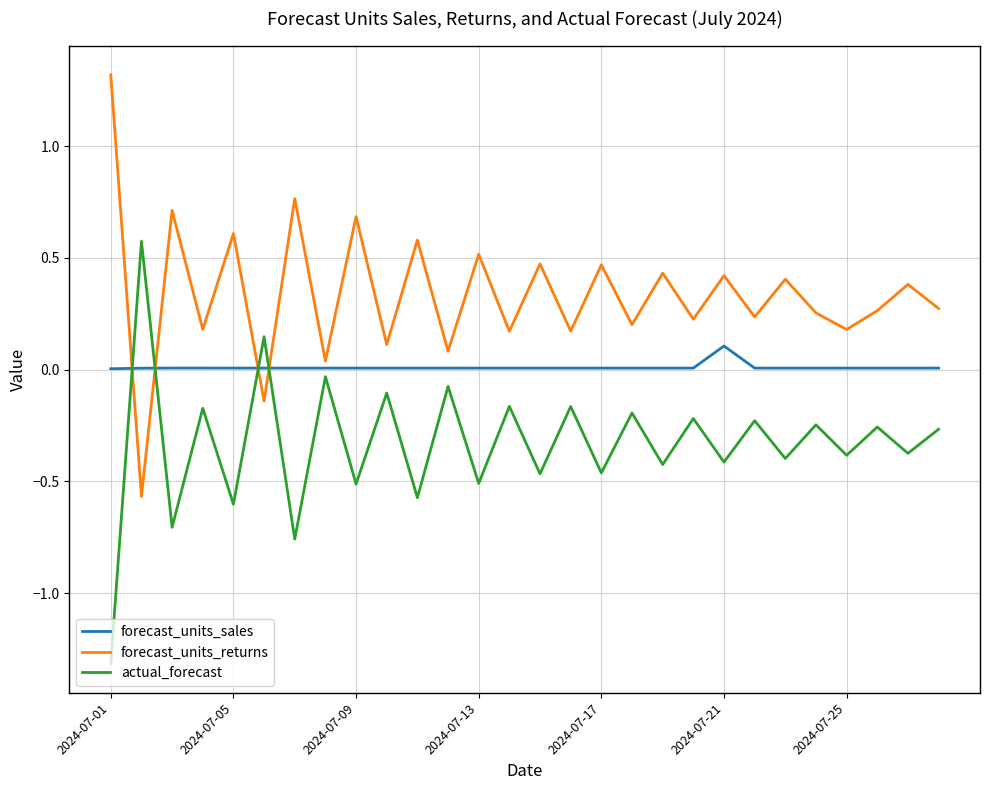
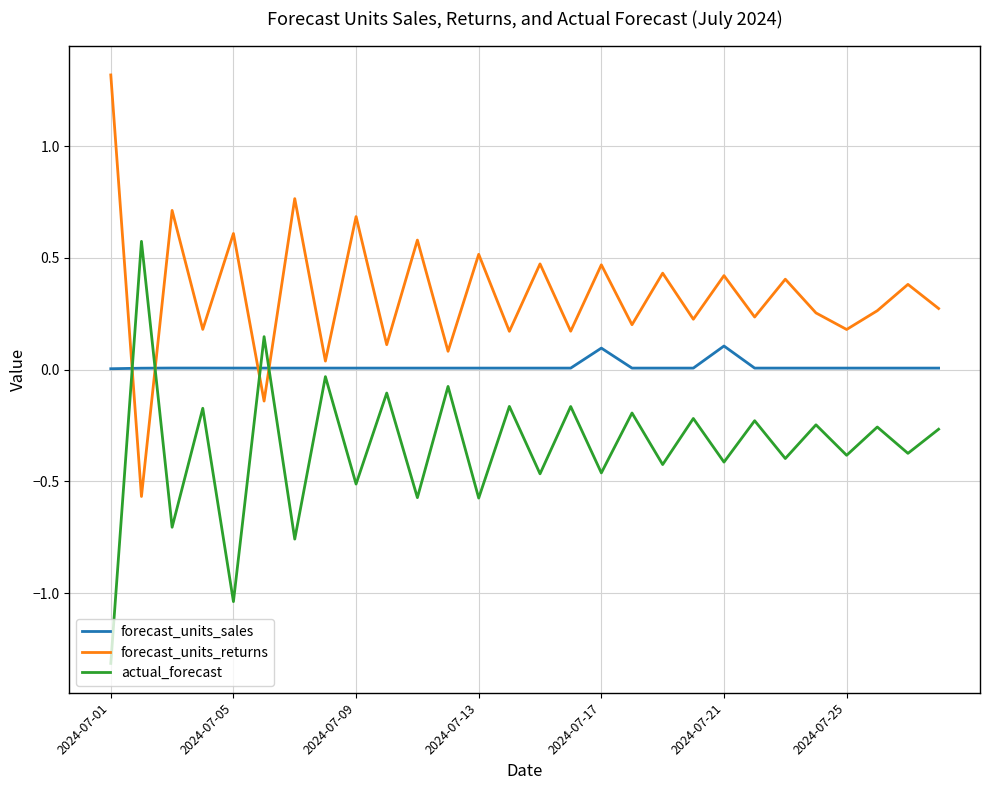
actual_forecast, 2024-07-05: -0.60 -> -1.04
actual_forecast, 2024-07-13: -0.51 -> -0.57
forecast_units_sales, 2024-07-17: 0.01 -> 0.10
